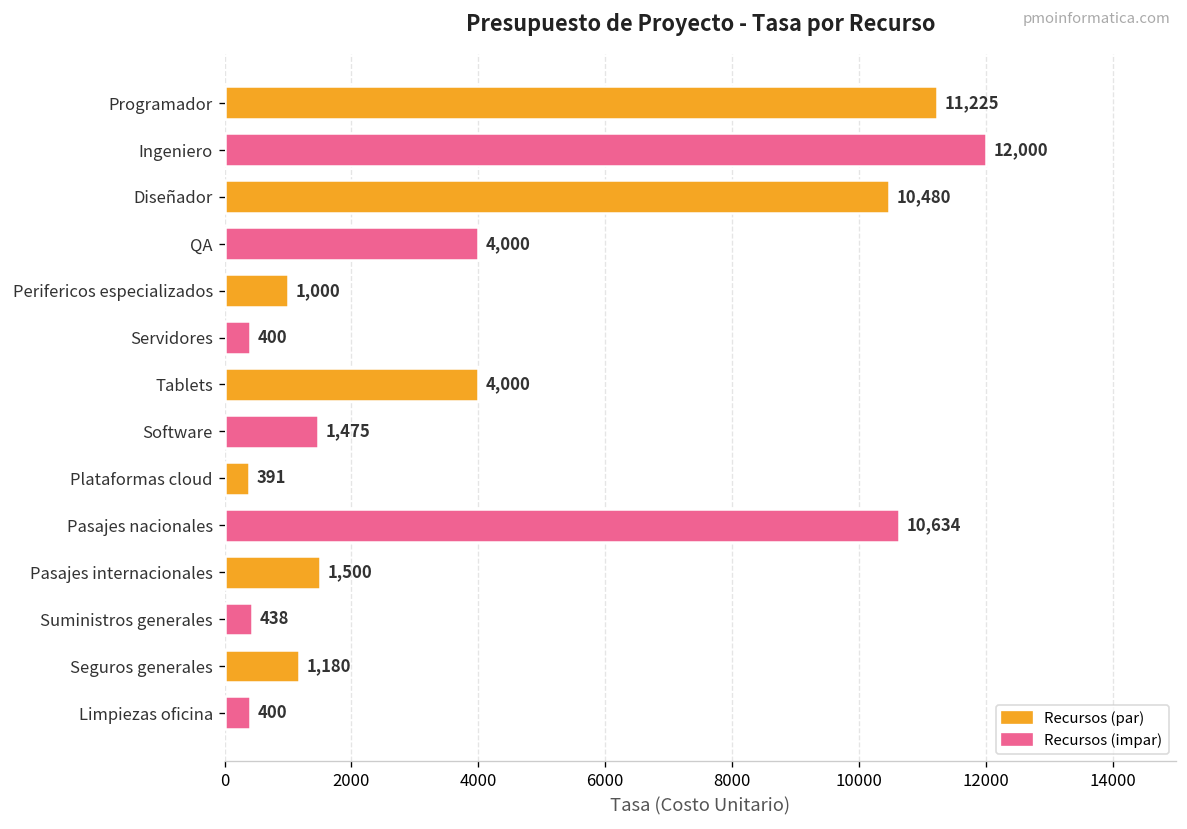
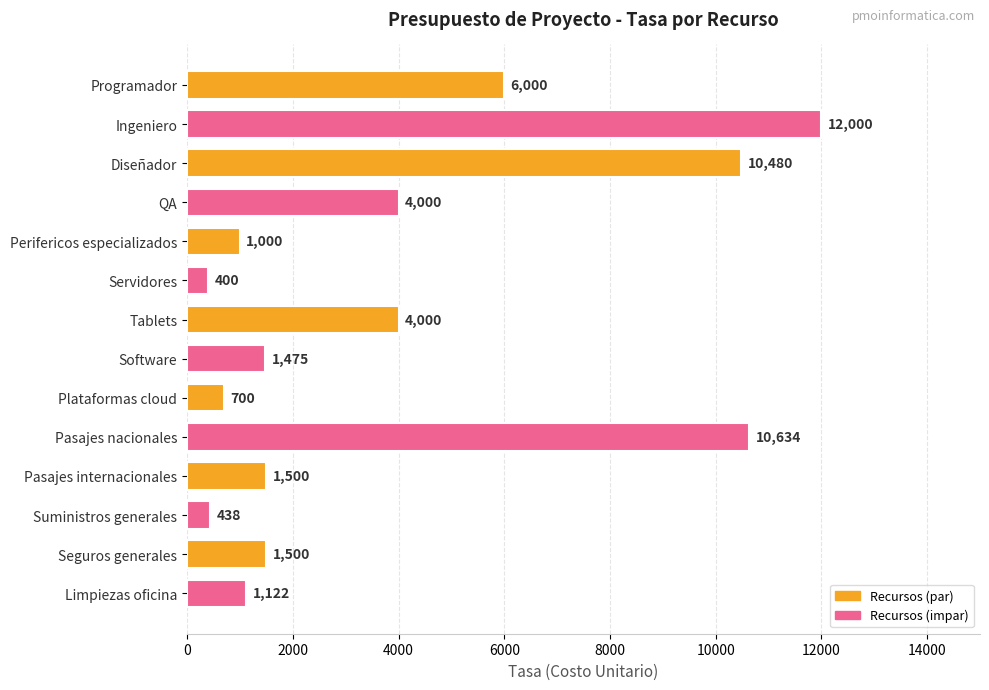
Programador: 11,225 -> 6,000
Plataformas cloud: 391 -> 700
Seguros generales: 1,180 -> 1,500
Limpiezas oficina: 400 -> 1,122
